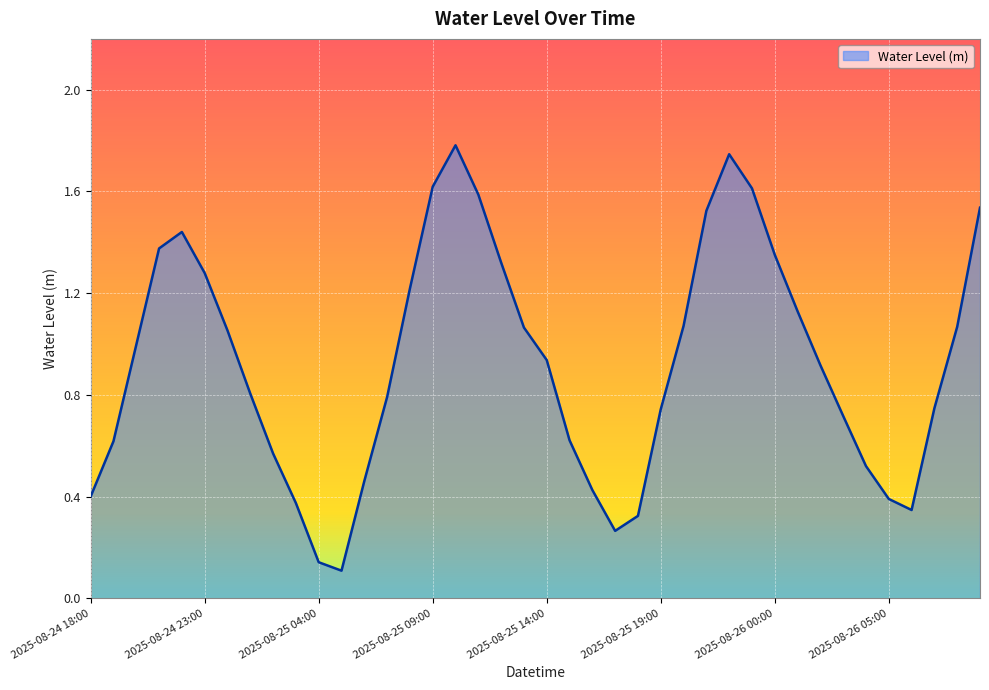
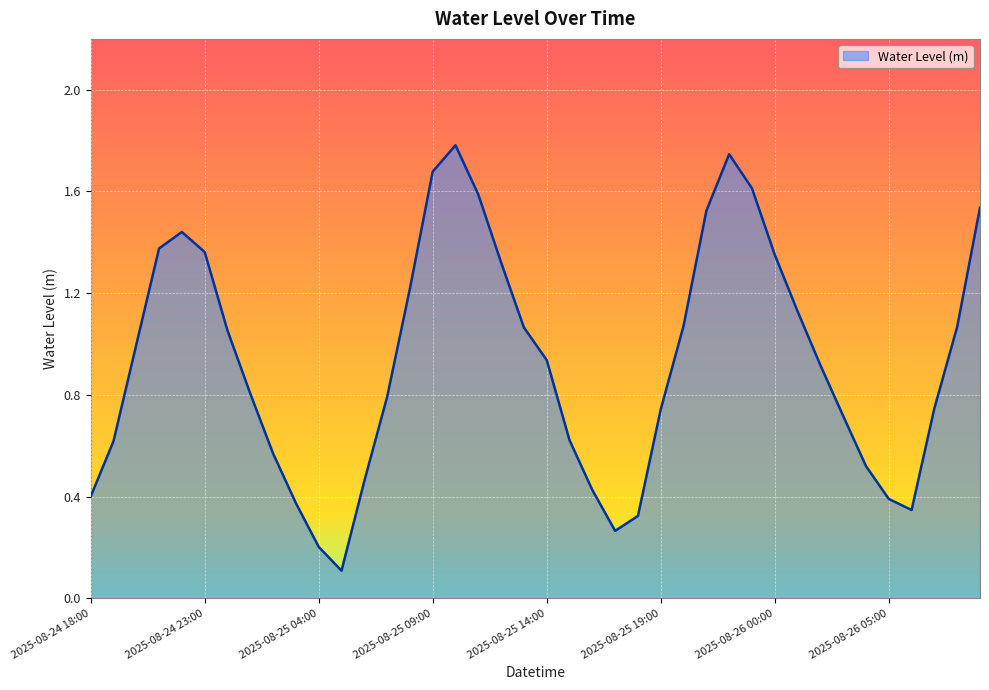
2025-08-24 23:00: 1.28 -> 1.36
2025-08-25 04:00: 0.14 -> 0.20
2025-08-25 09:00: 1.62 -> 1.68
